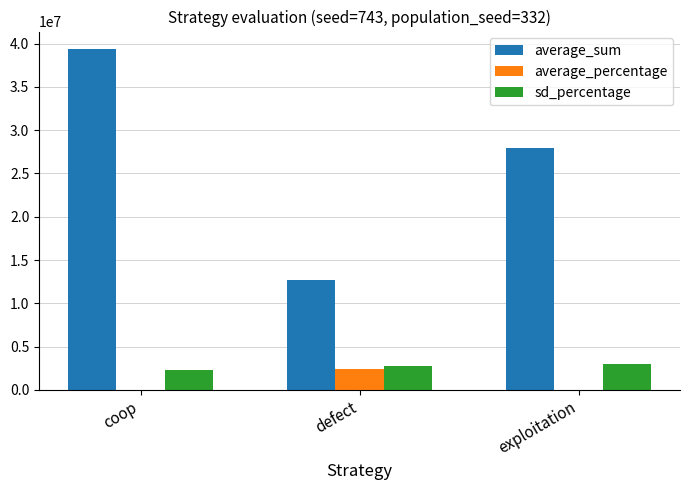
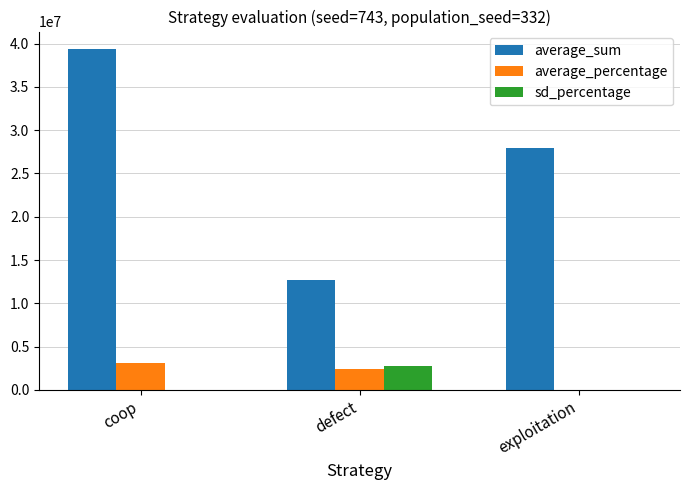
average_percentage, coop: 0 -> 3000000
sd_percentage, coop: 2000000 -> 0
sd_percentage, exploitation: 3000000 -> 0
